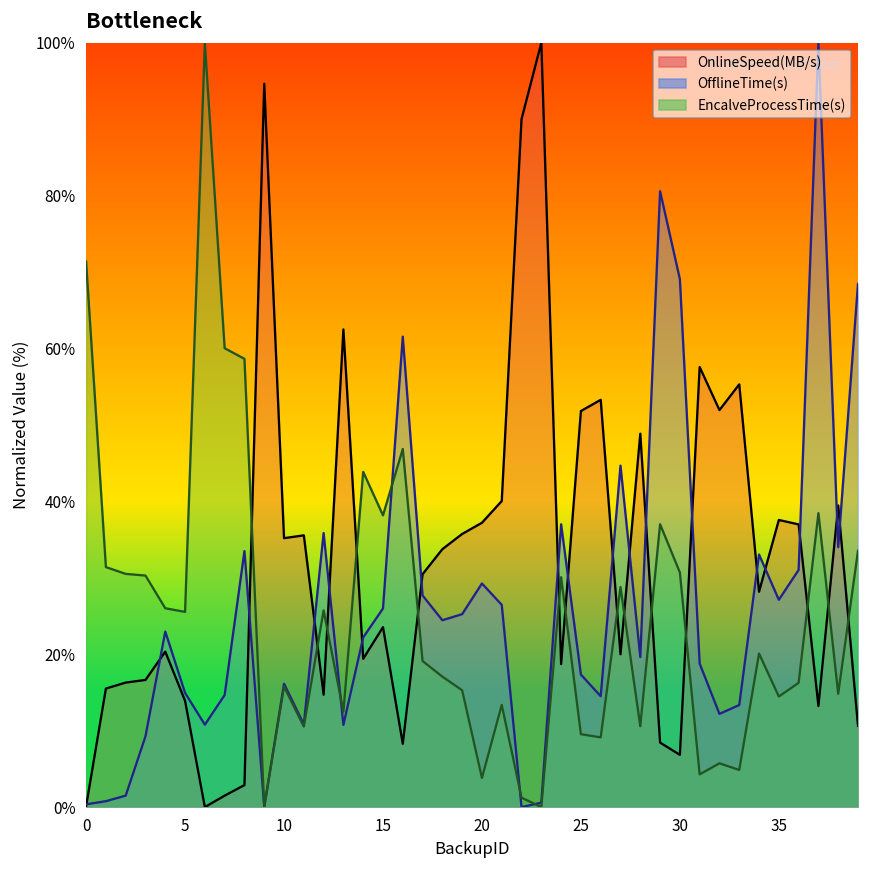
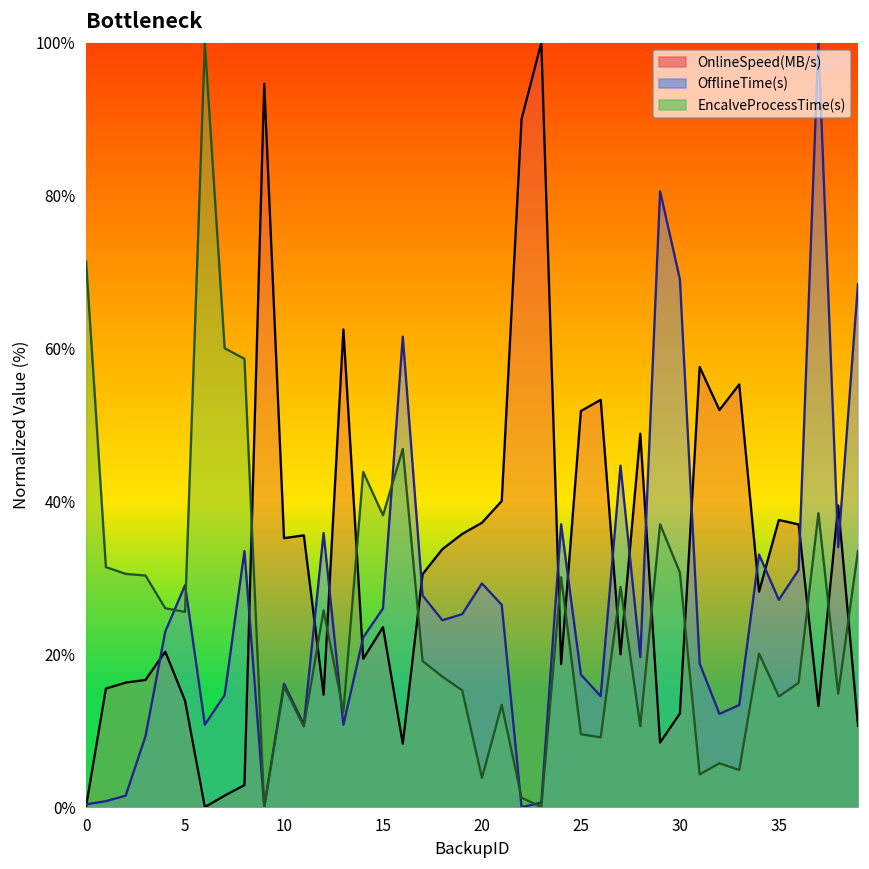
OfflineTime(s), 5: 15% -> 29%
OnlineSpeed(MB/s), 30: 7% -> 12%
